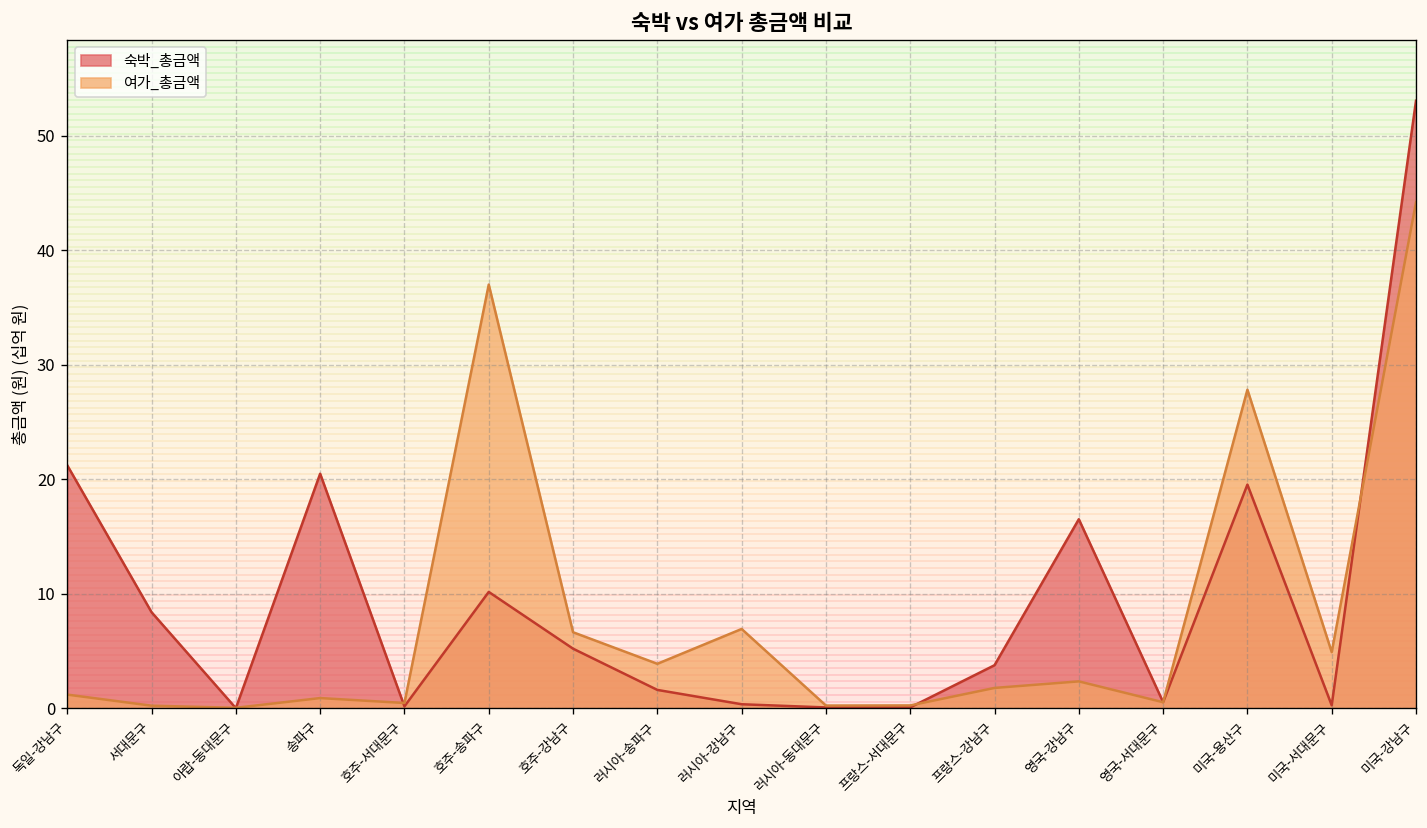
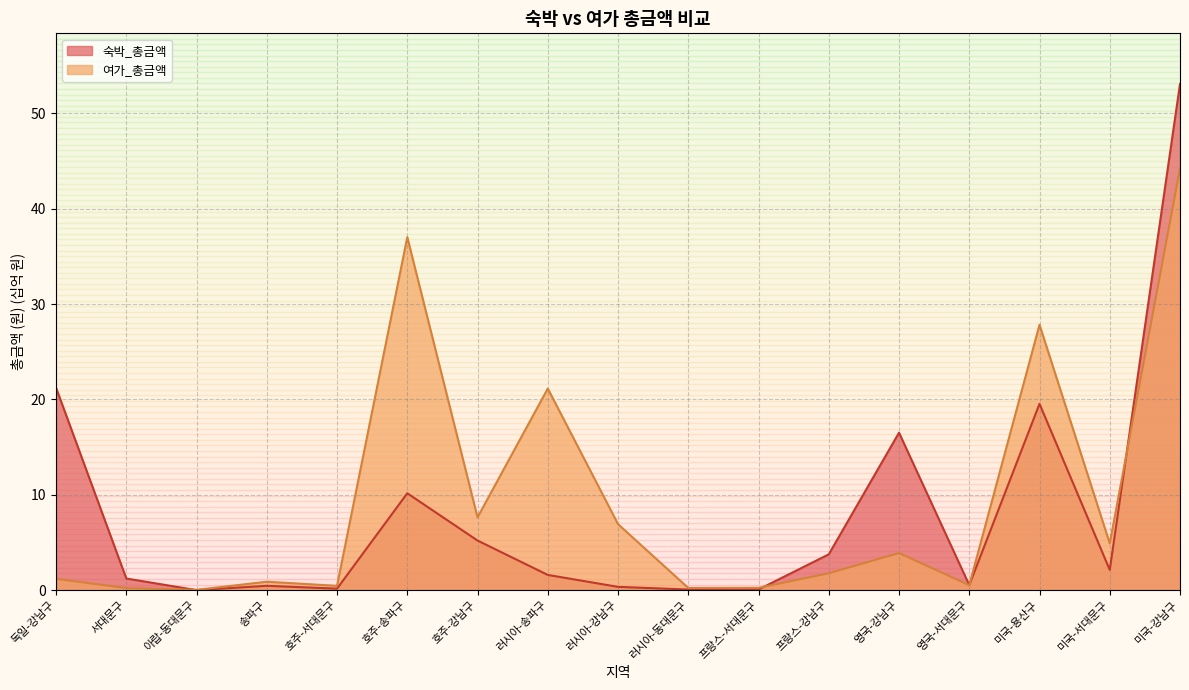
숙박_총금액, 서대문구: 8 -> 1
숙박_총금액, 송파구: 20 -> 0
여가_총금액, 호주-강남구: 7 -> 8
여가_총금액, 러시아-송파구: 4 -> 21
여가_총금액, 영국-강남구: 2 -> 4
숙박_총금액, 미국-서대문구: 0 -> 2
